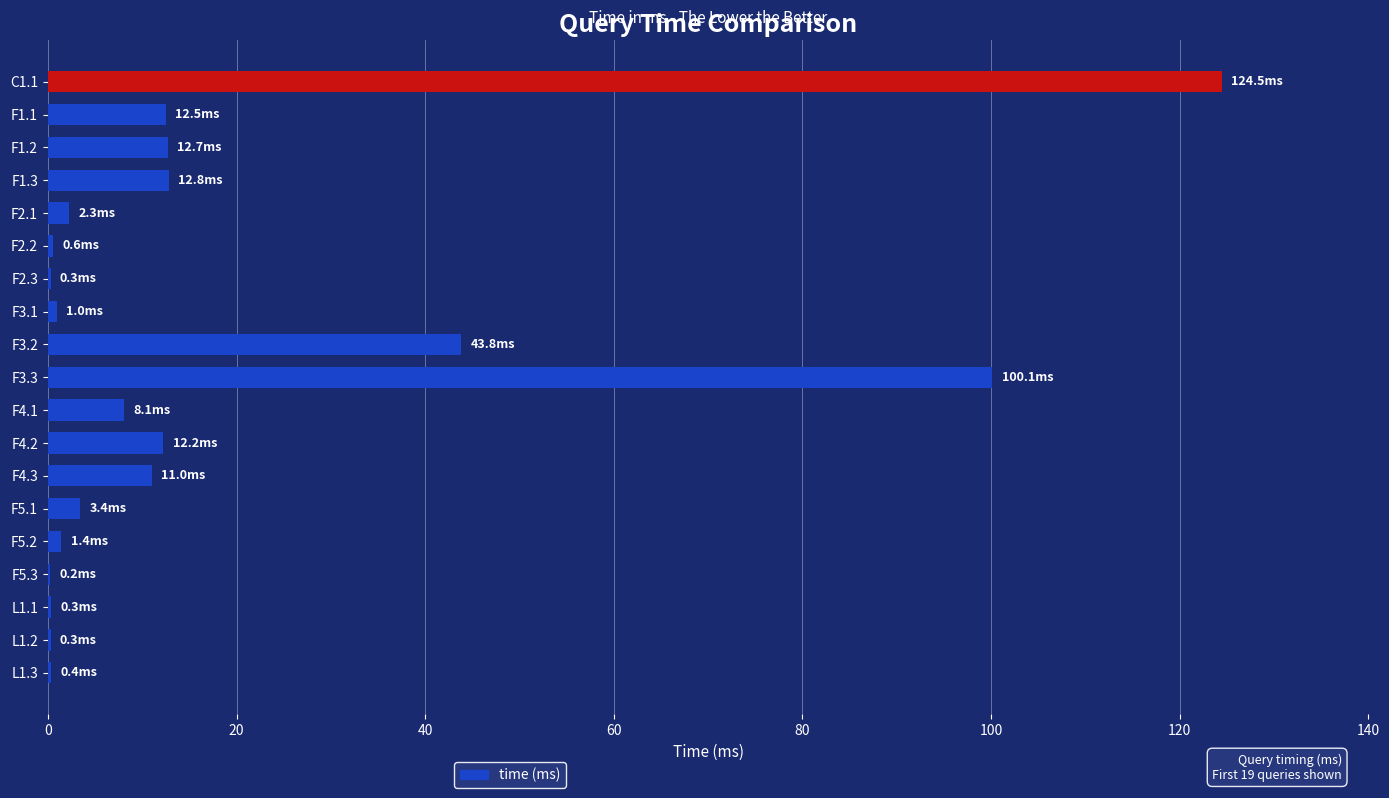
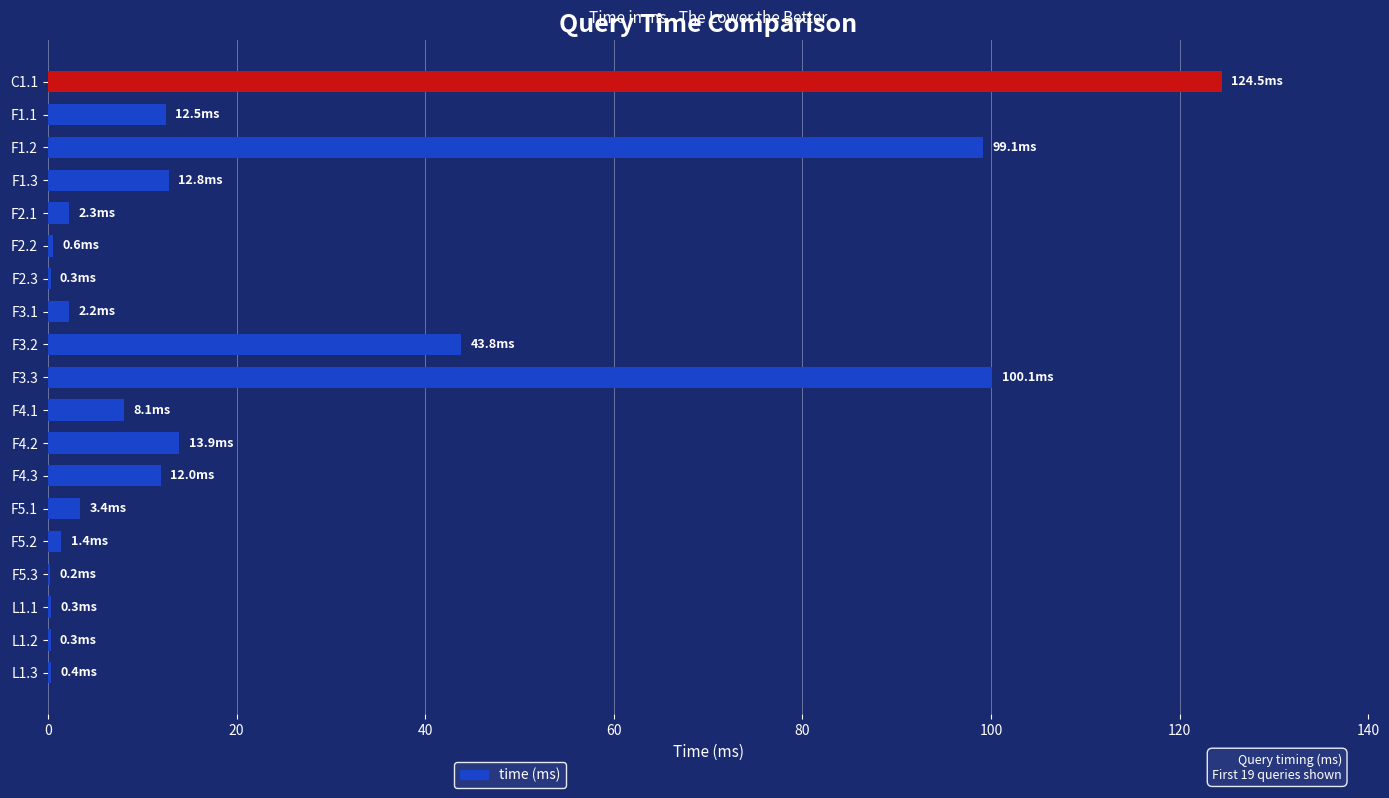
F1.2: 12.7 -> 99.1
F3.1: 1.0 -> 2.2
F4.2: 12.2 -> 13.9
F4.3: 11.0 -> 12.0
